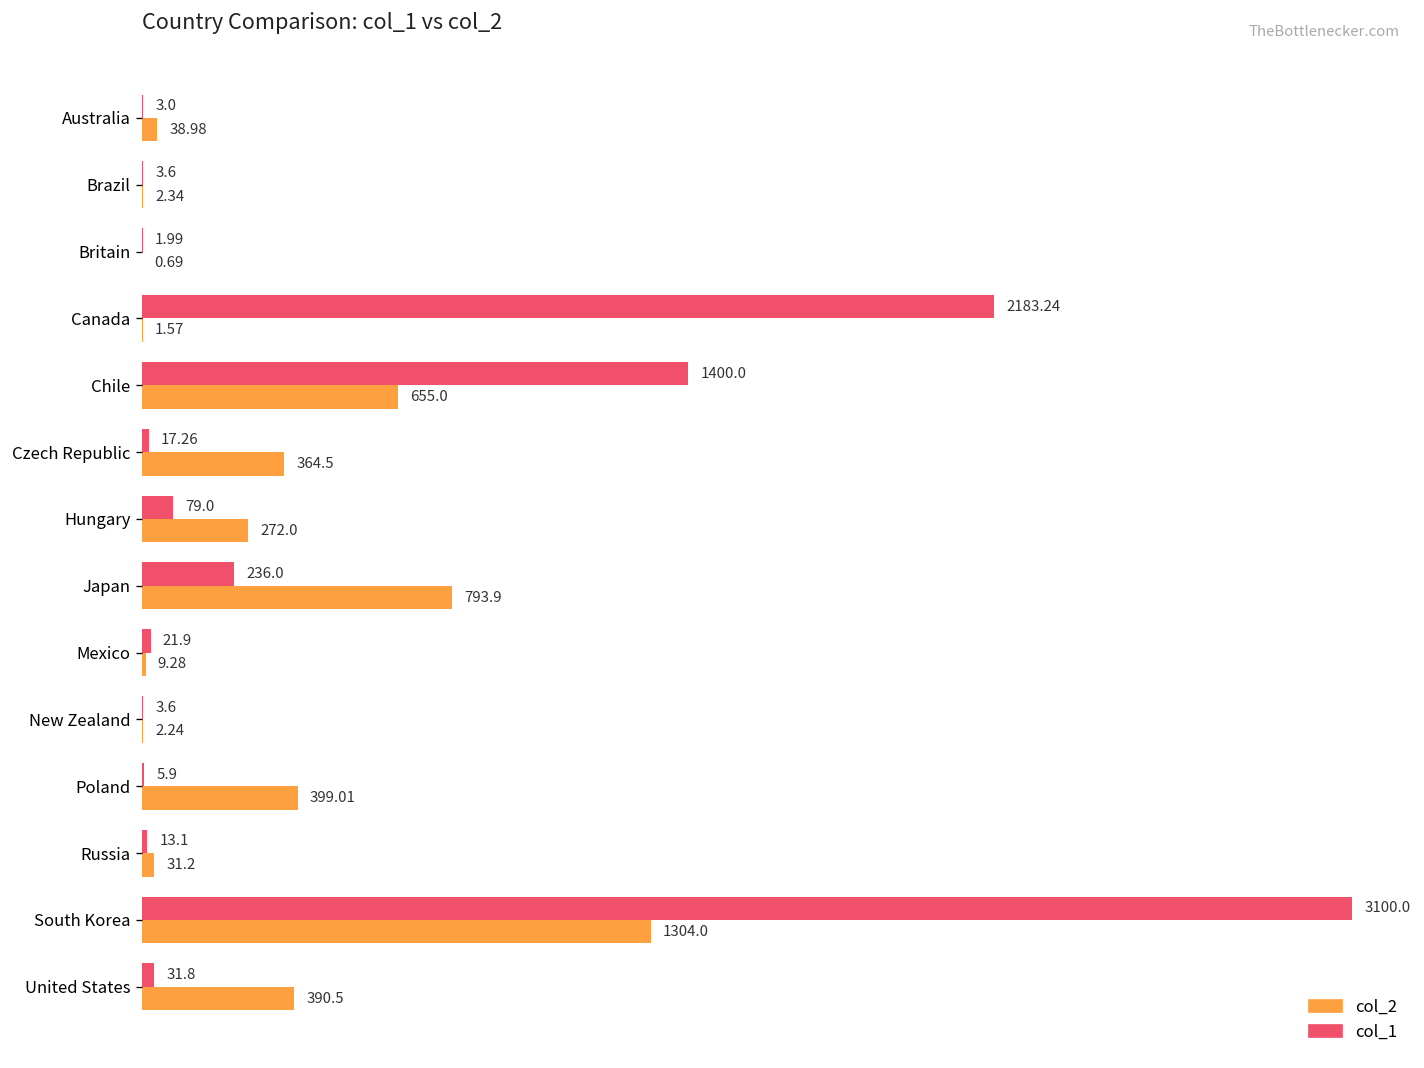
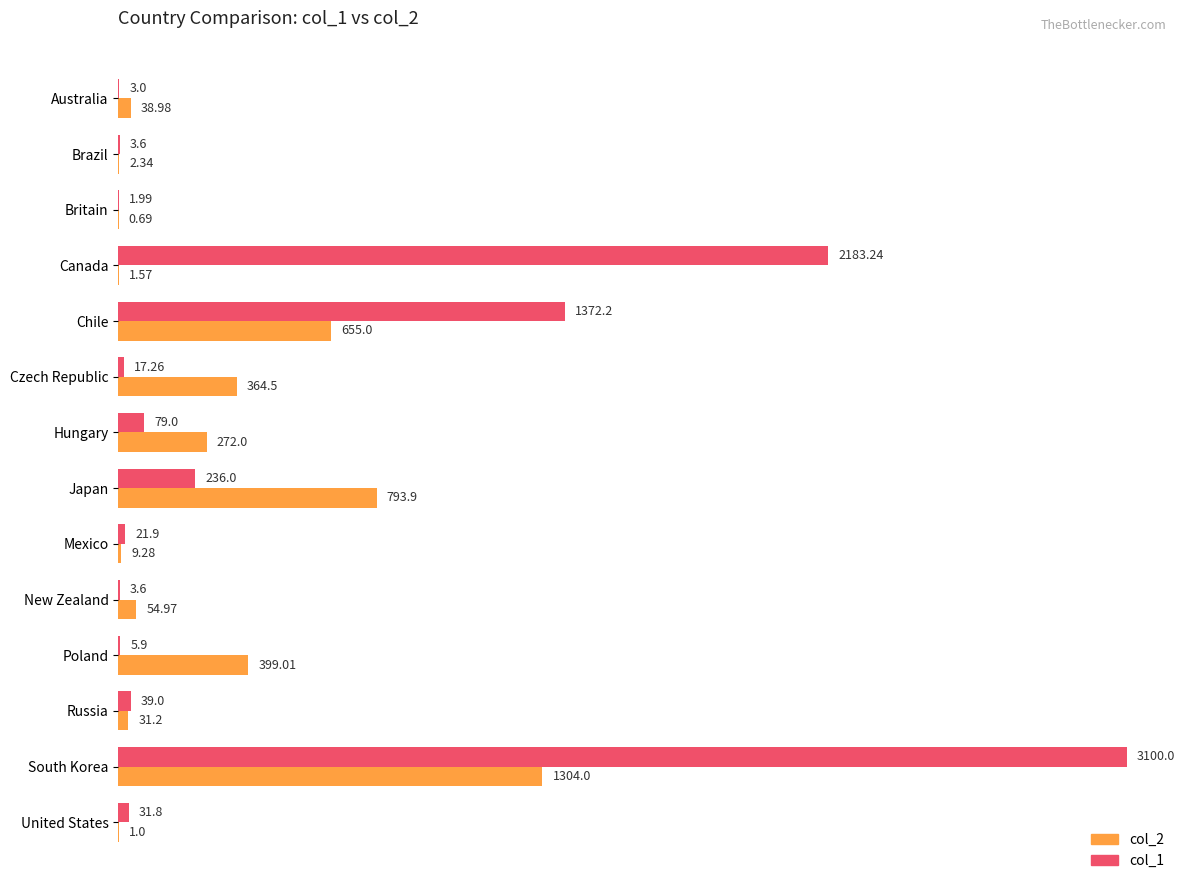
col_1, Chile: 1400.0 -> 1372.2
col_2, New Zealand: 2.24 -> 54.97
col_1, Russia: 13.1 -> 39.0
col_2, United States: 390.5 -> 1.0
